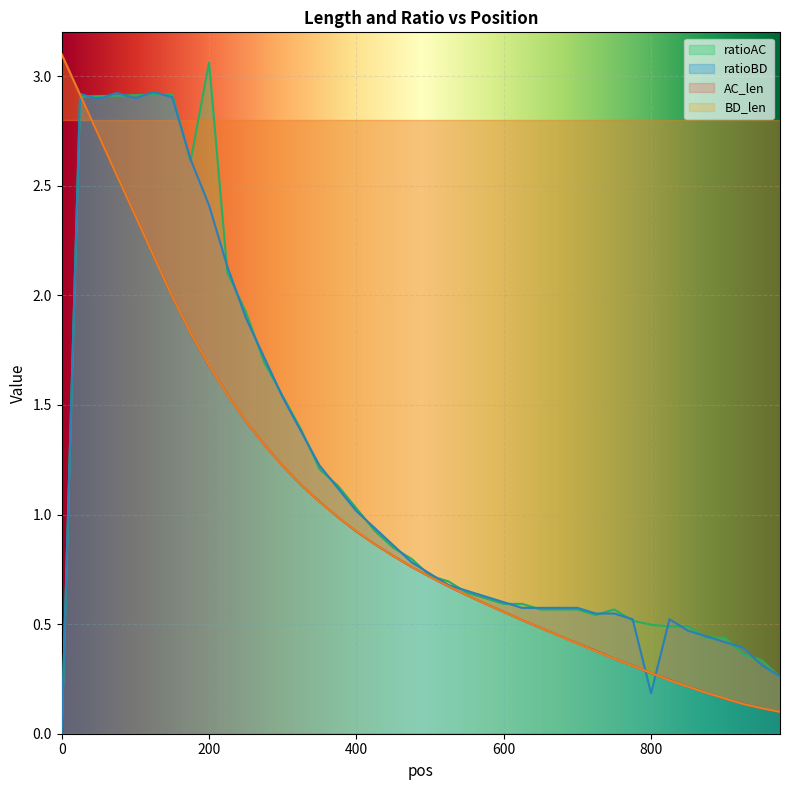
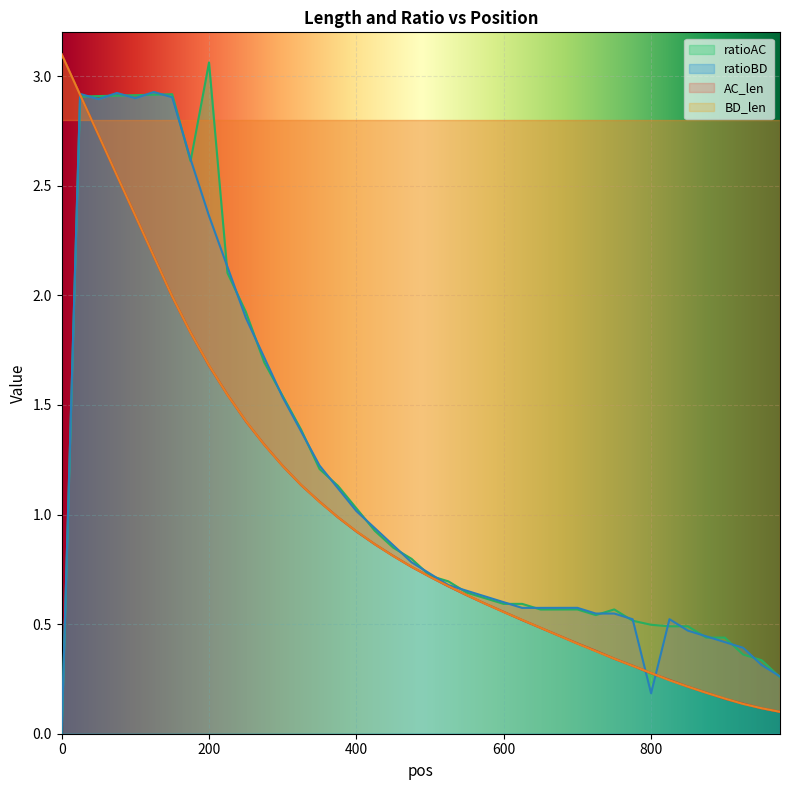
ratioBD, 200: 2.41 -> 2.36
